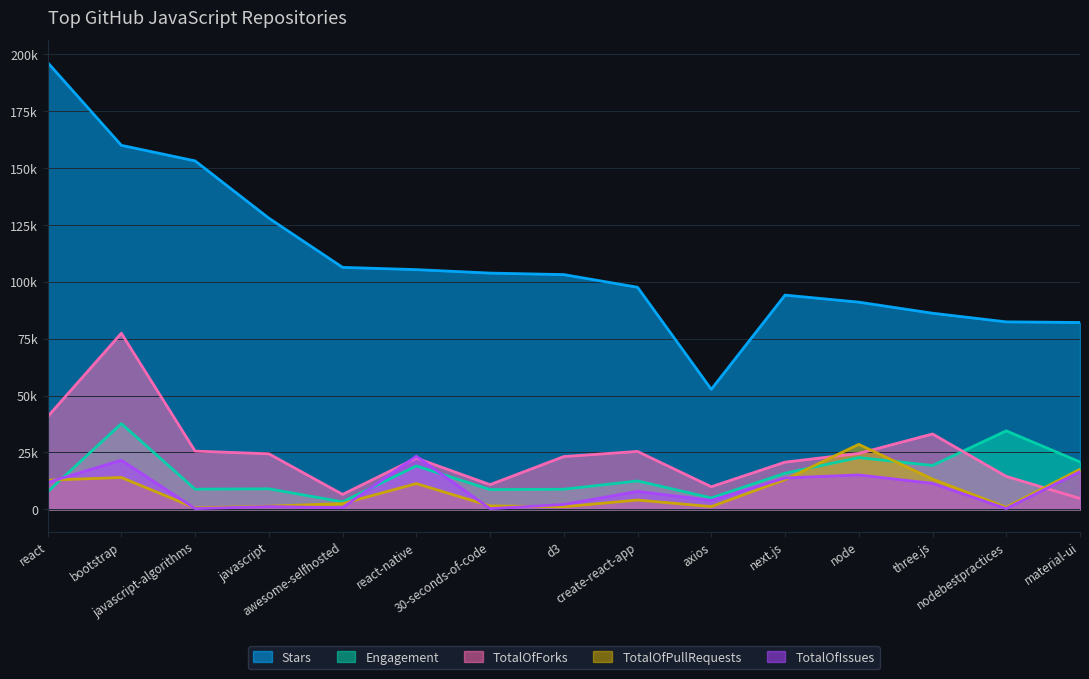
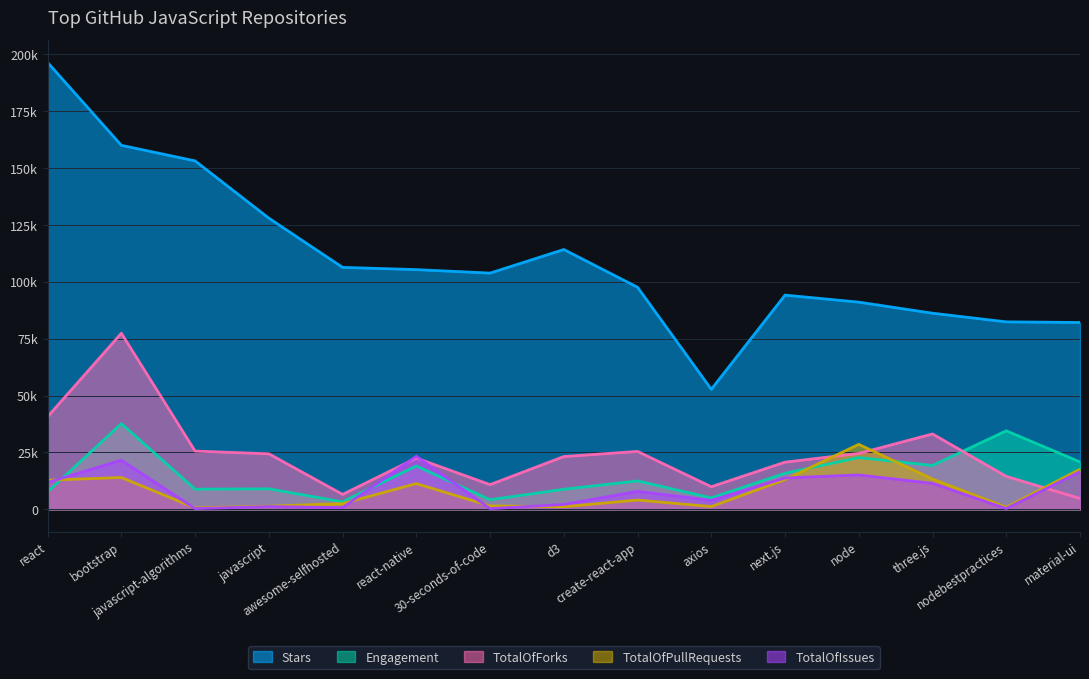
Engagement, 30-seconds-of-code: 9000 -> 4000
Stars, d3: 103000 -> 114000
